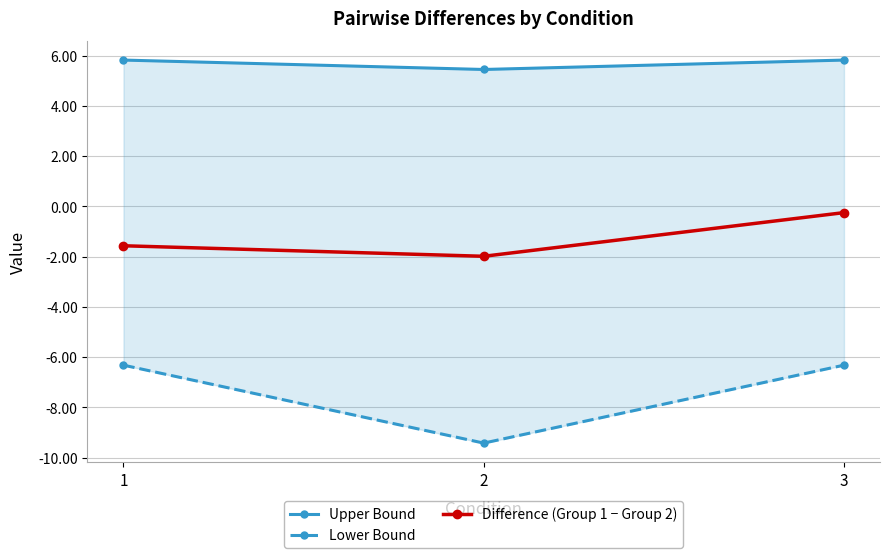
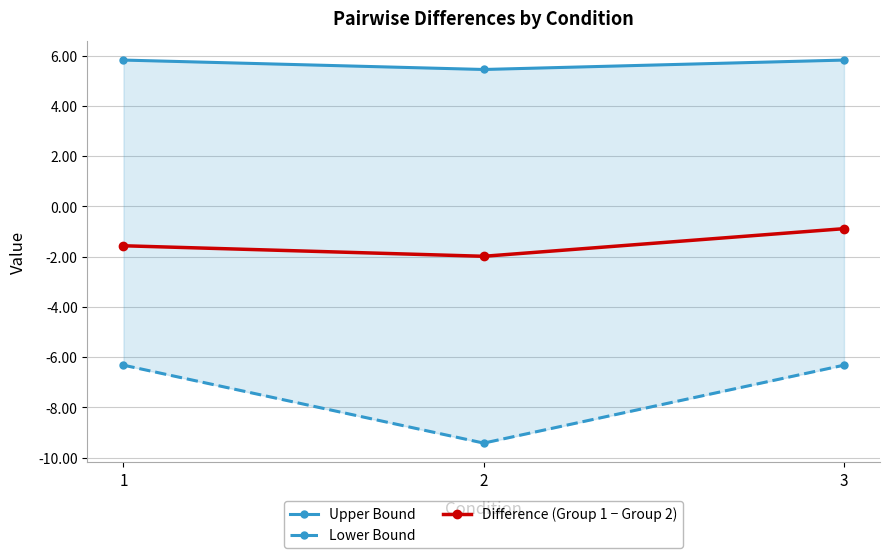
Difference (Group 1 − Group 2), 3: -0.3 -> -0.9
